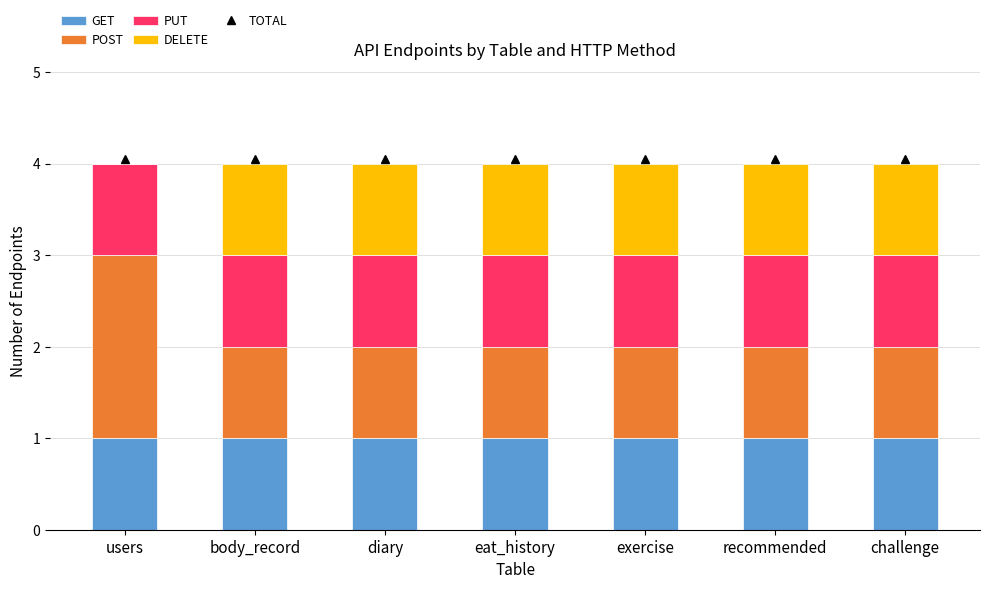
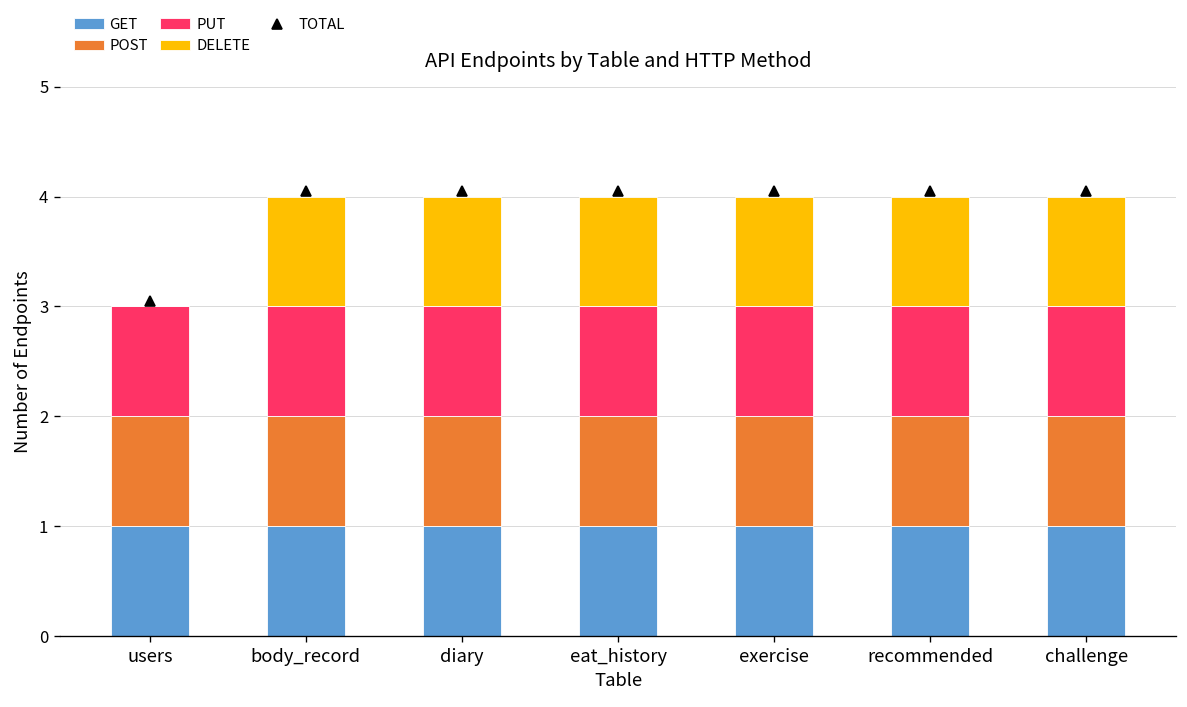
POST, users: 2 -> 1
